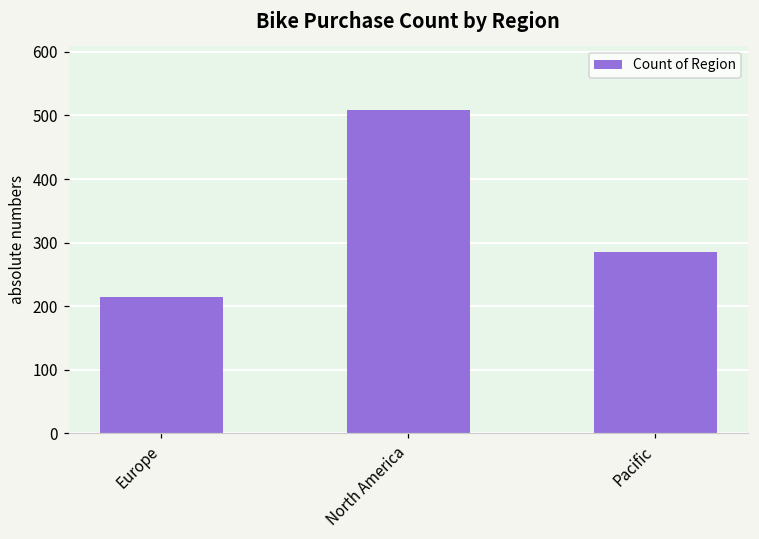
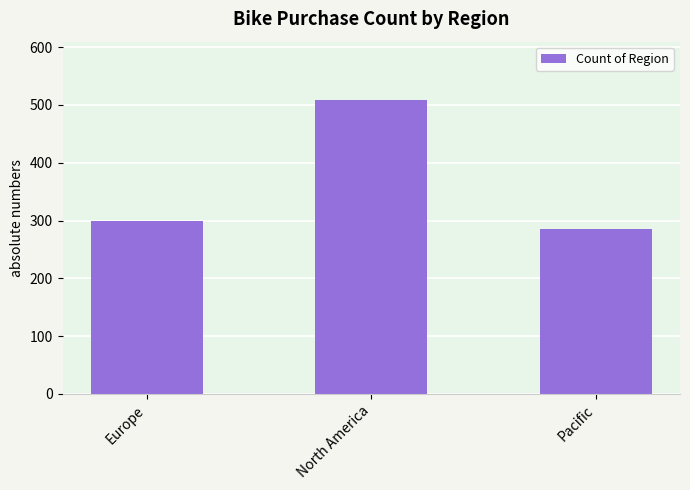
Europe: 220 -> 300
